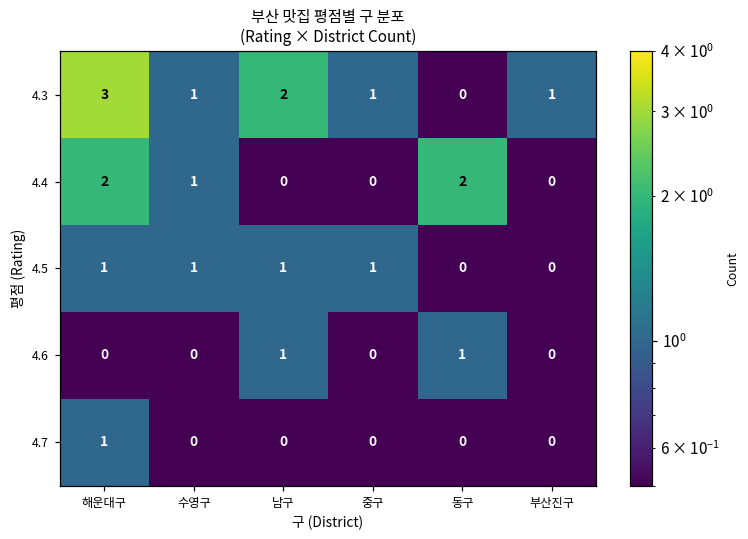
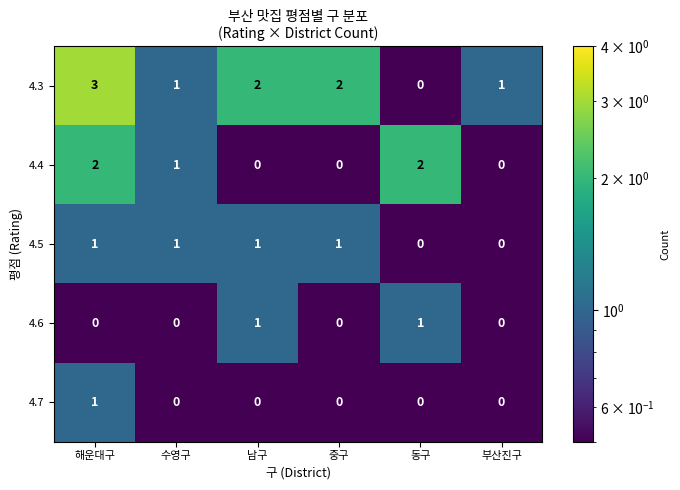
4.3, 중구: 1 -> 2
